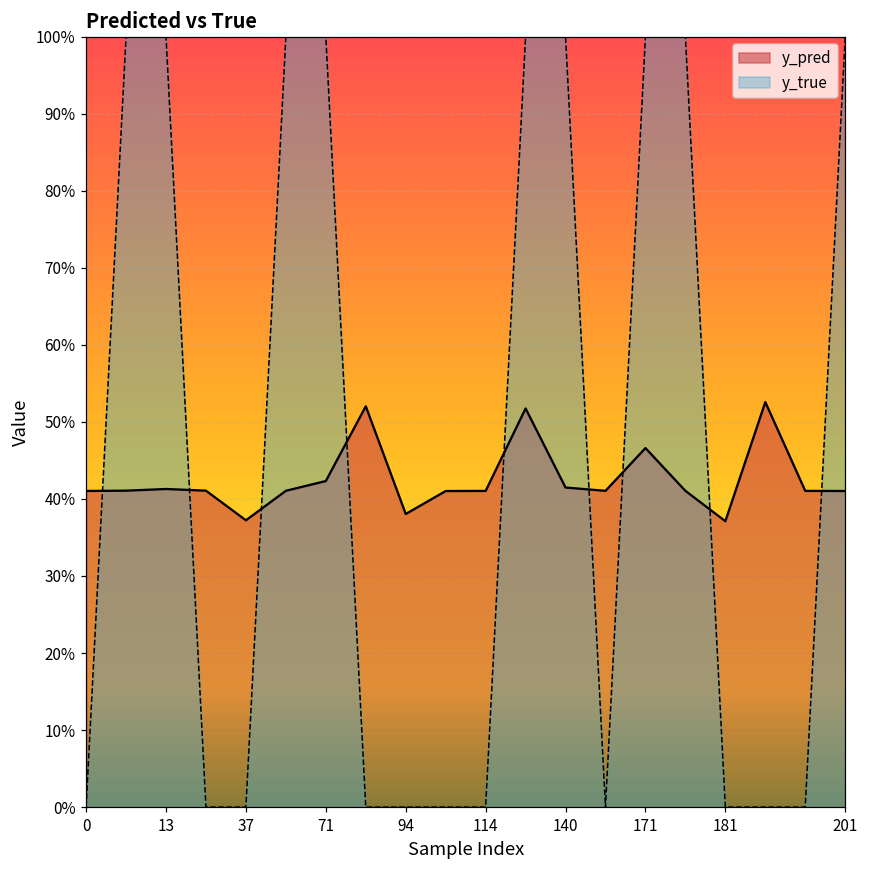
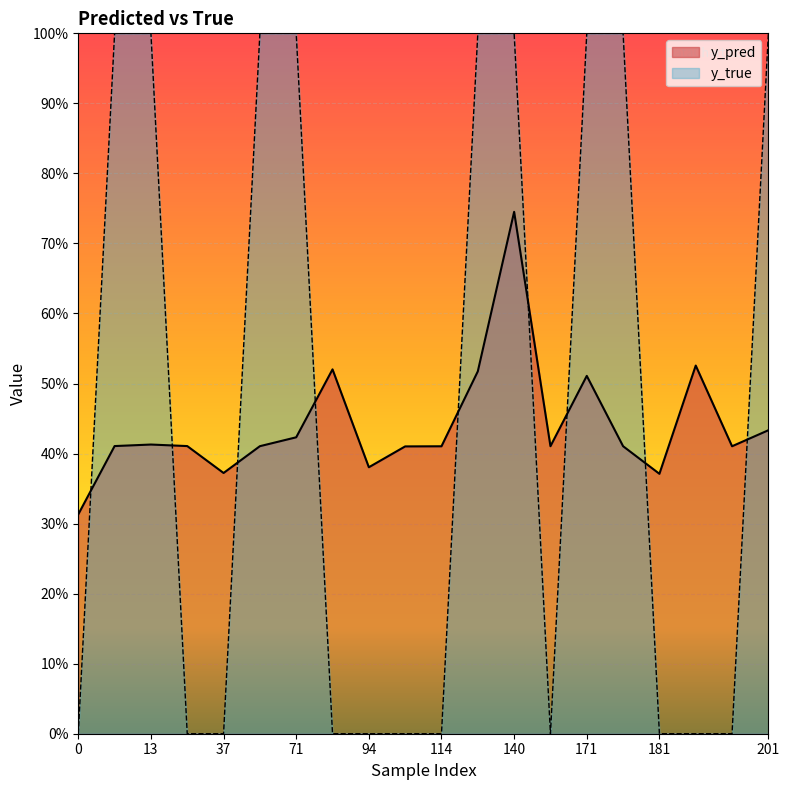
y_pred, 0: 41% -> 31%
y_pred, 140: 41% -> 75%
y_pred, 171: 47% -> 51%
y_pred, 201: 41% -> 43%
